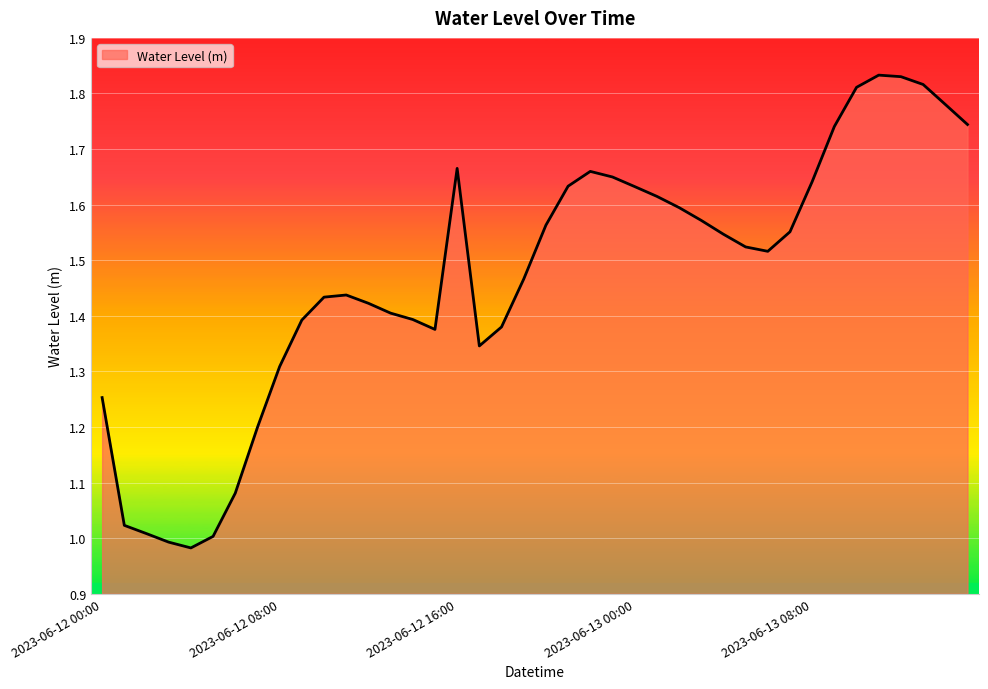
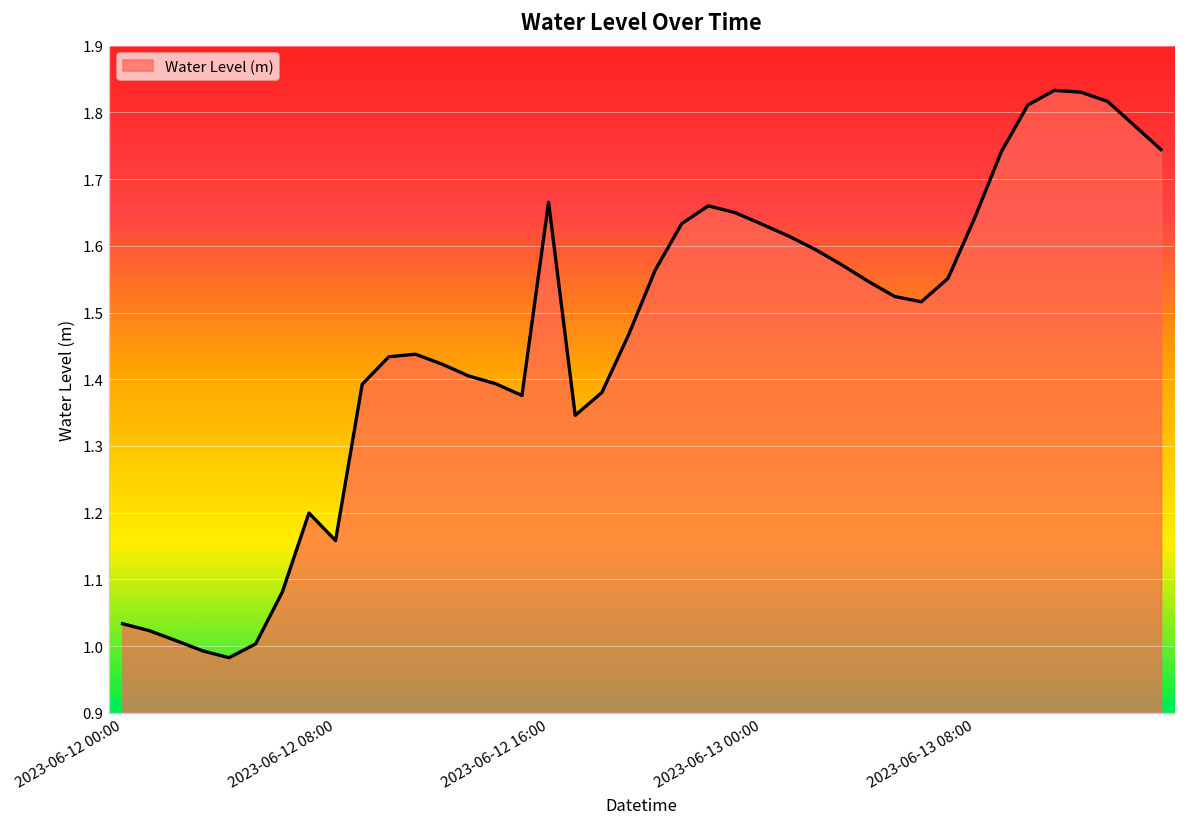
2023-06-12 00:00: 1.25 -> 1.03
2023-06-12 08:00: 1.31 -> 1.16
